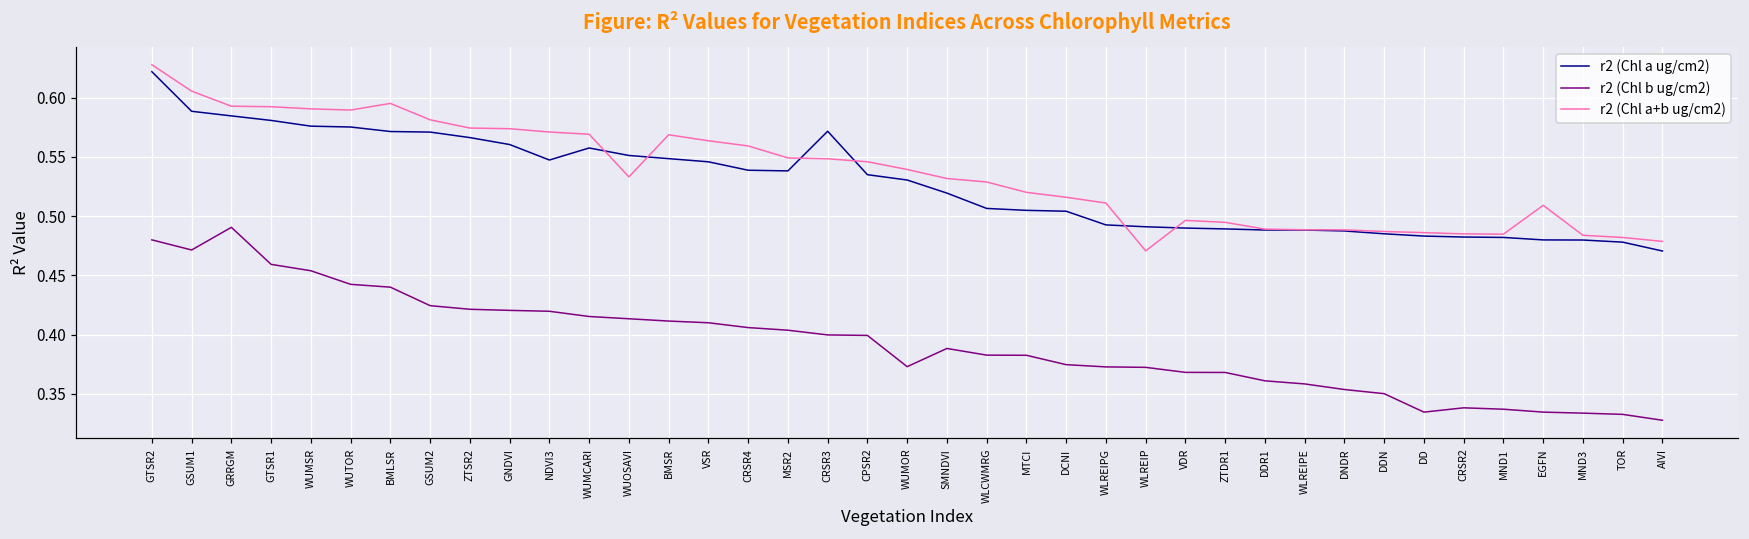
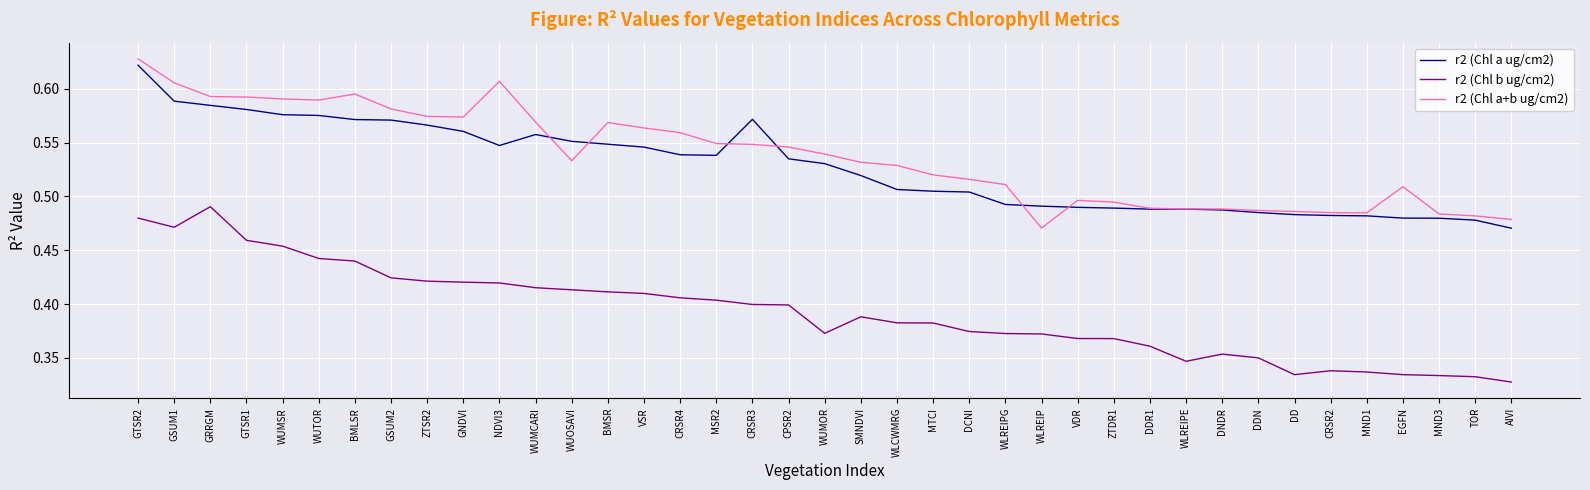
r2 (Chl a+b ug/cm2), NDVI3: 0.571 -> 0.607
r2 (Chl b ug/cm2), WLREIPE: 0.358 -> 0.347
